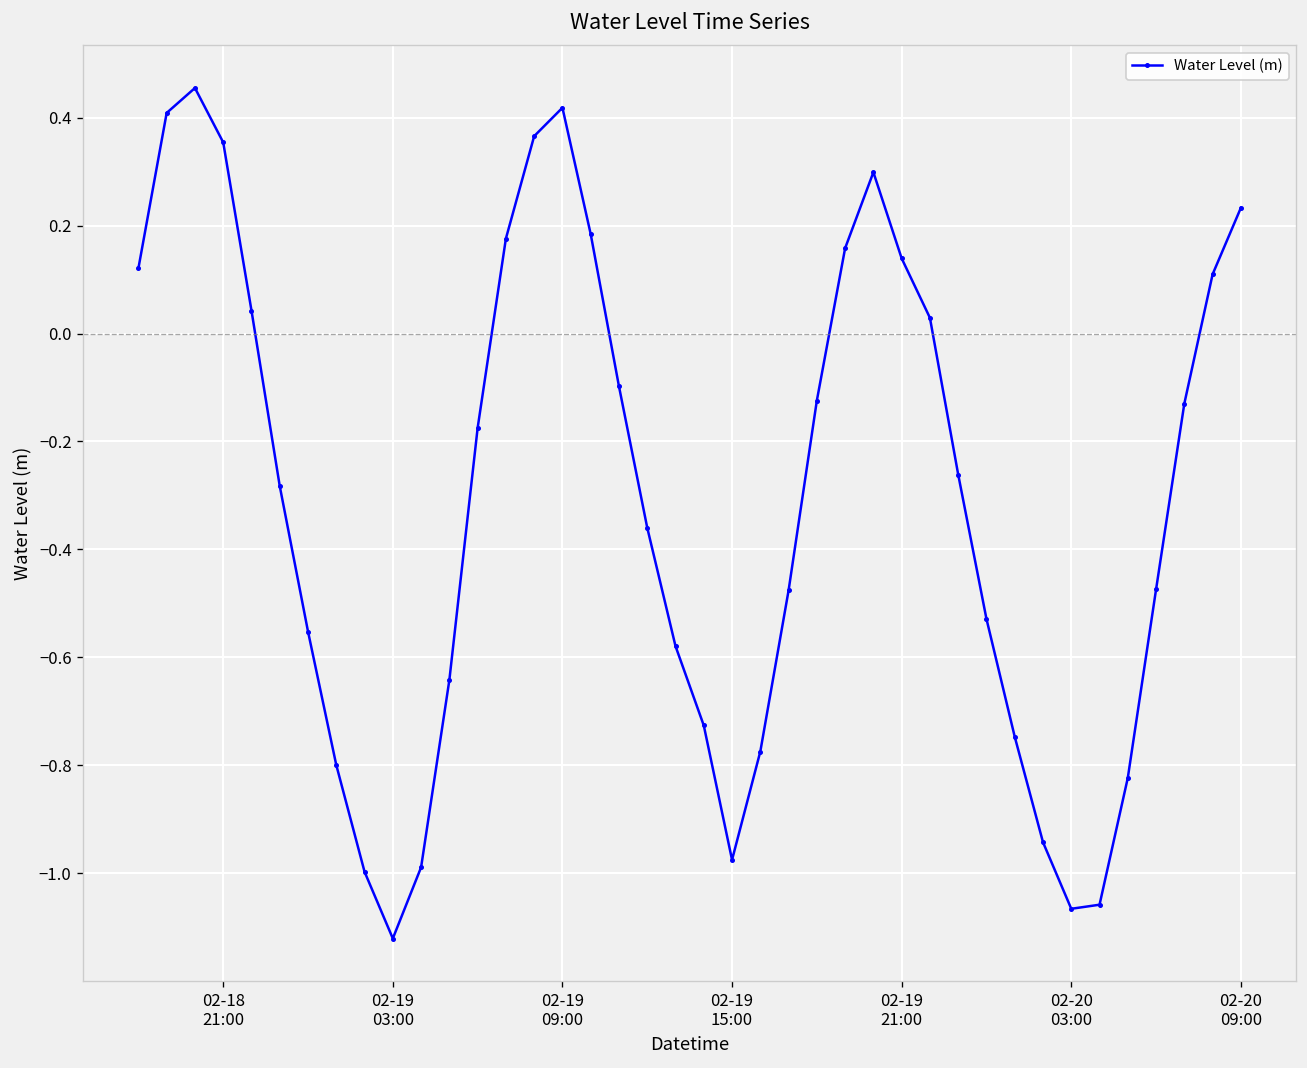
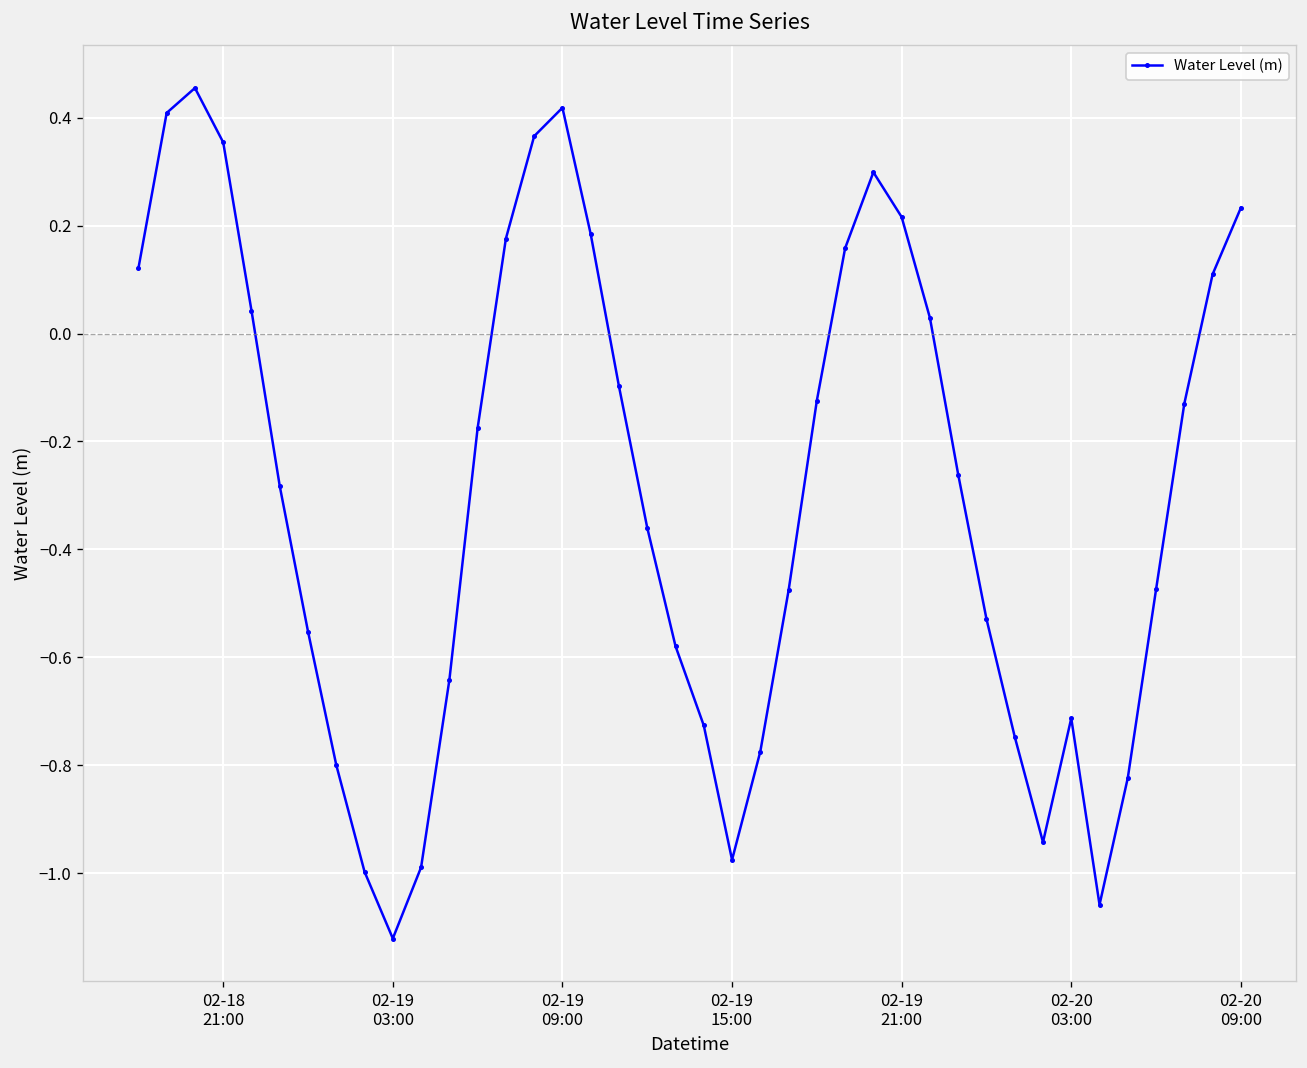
02-19 21:00: 0.14 -> 0.22
02-20 03:00: -1.07 -> -0.71
